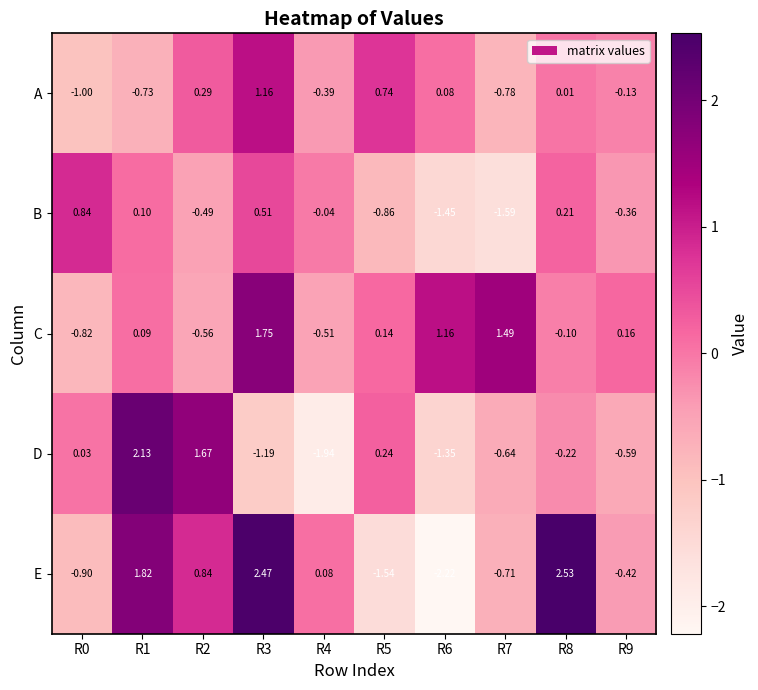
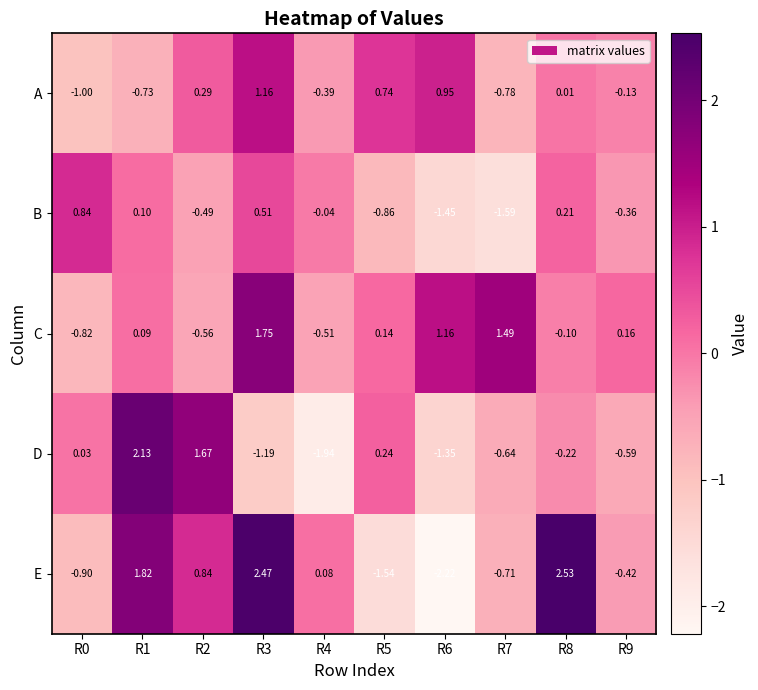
A, R6: 0.08 -> 0.95
